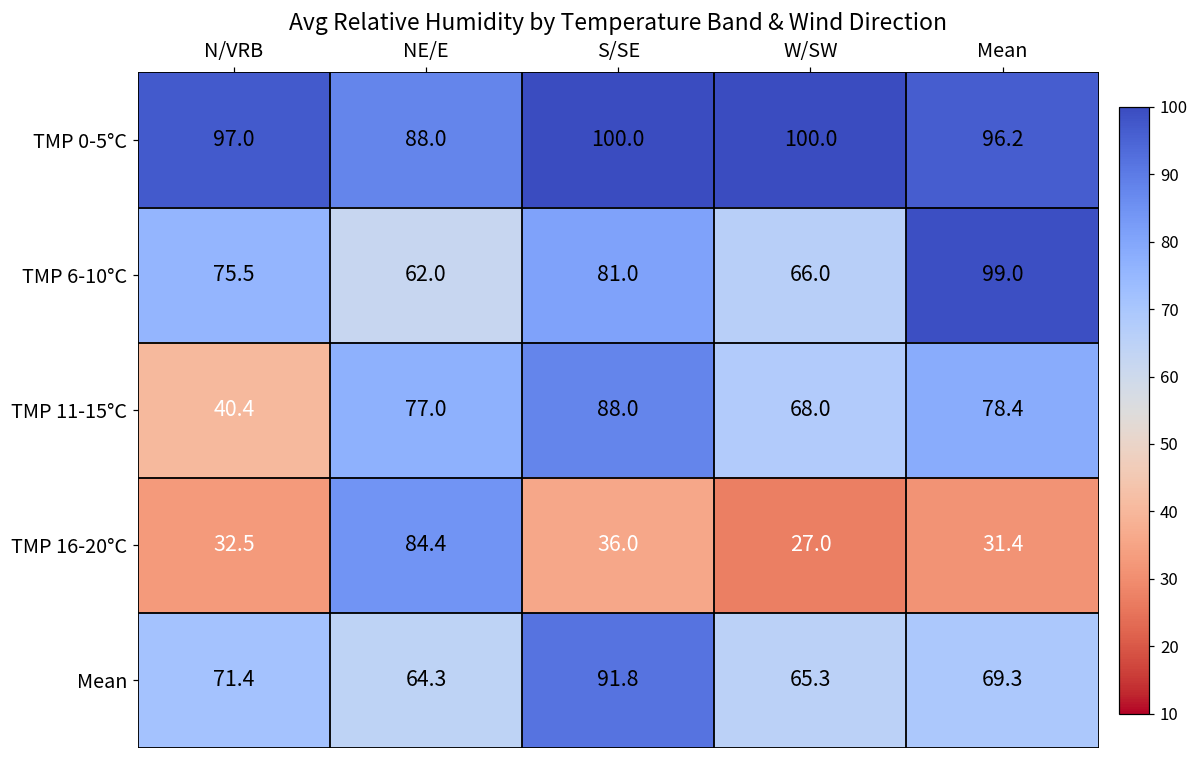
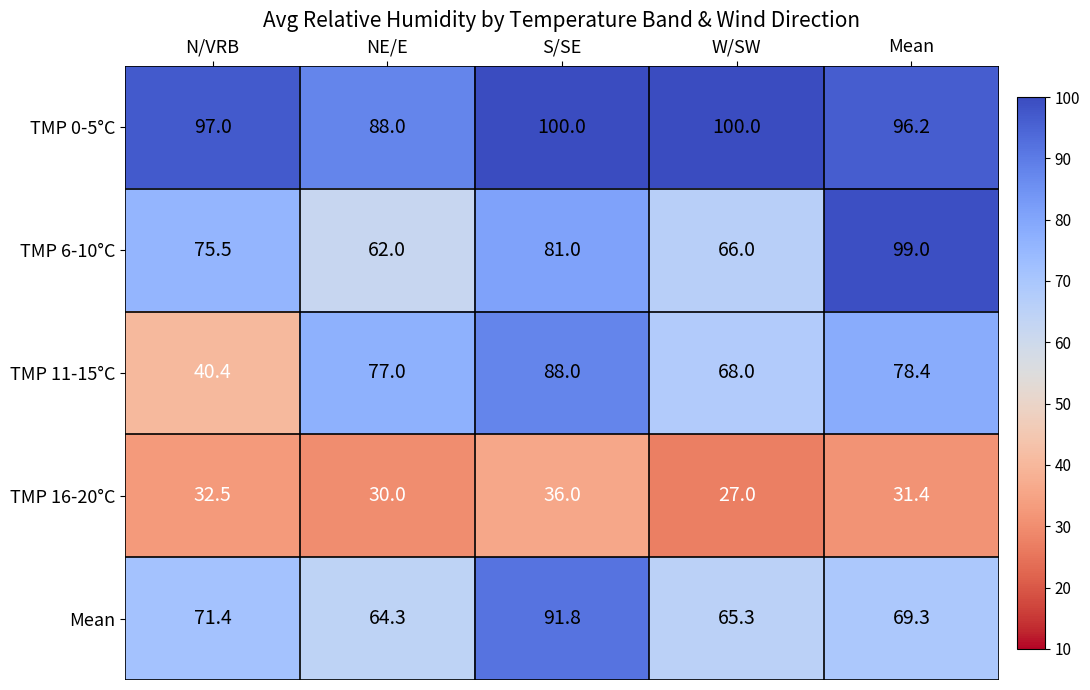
TMP 16-20°C, NE/E: 84.4 -> 30.0
